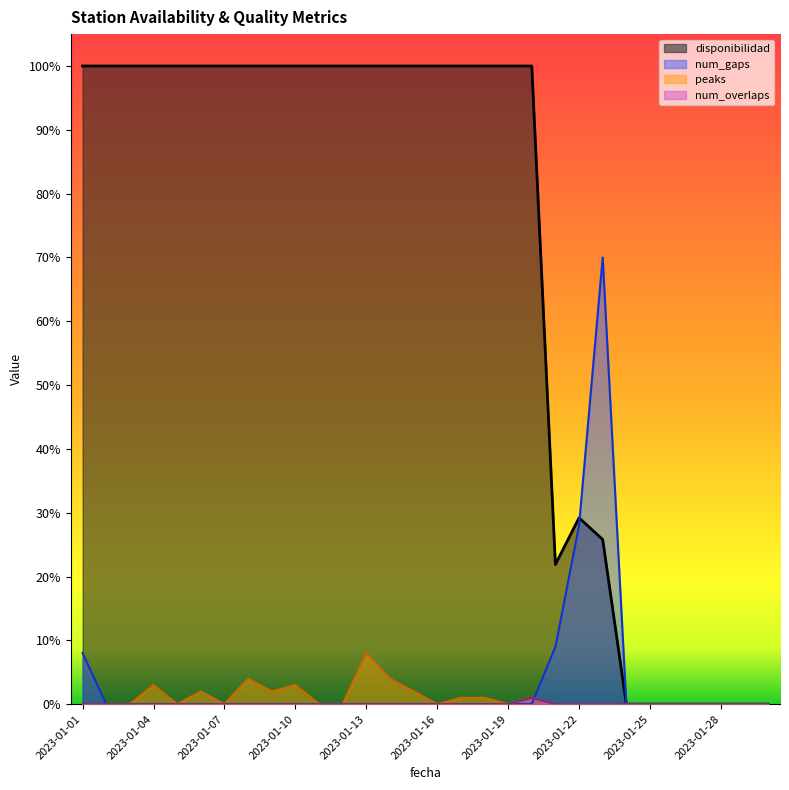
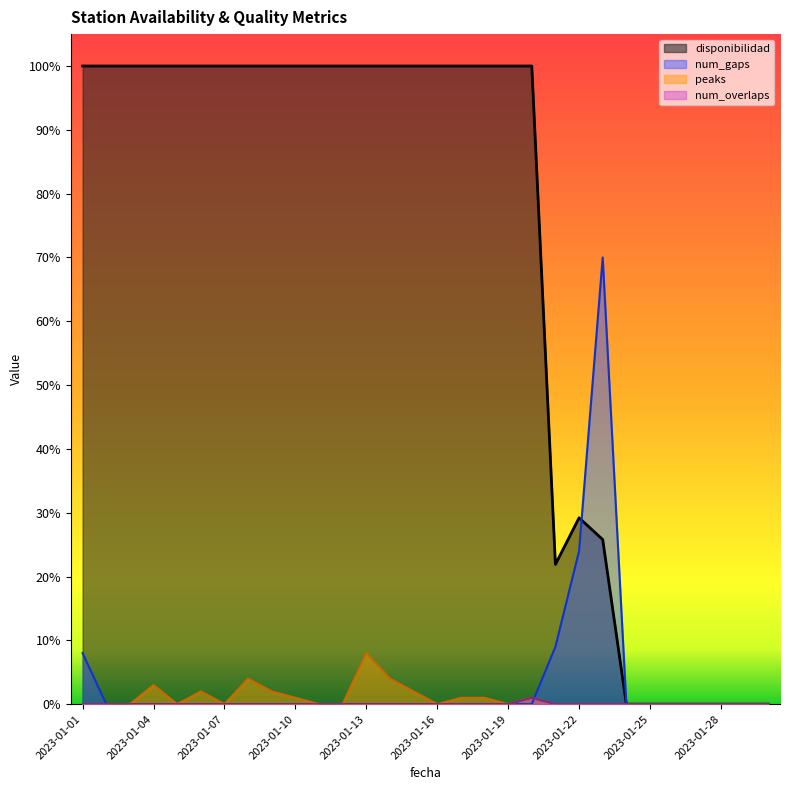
peaks, 2023-01-10: 3% -> 1%
num_gaps, 2023-01-22: 28% -> 24%
